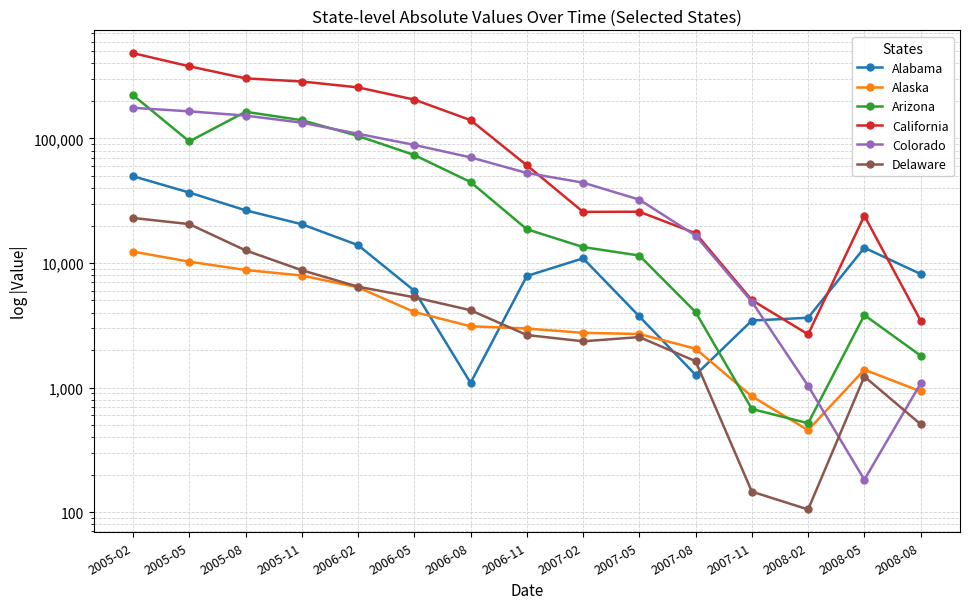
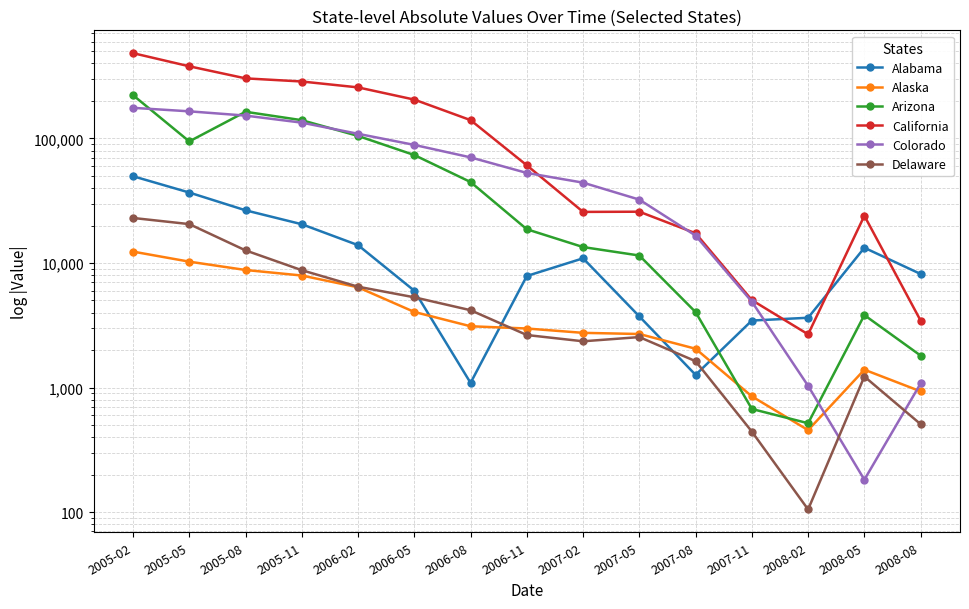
Delaware, 2007-11: 150 -> 440
